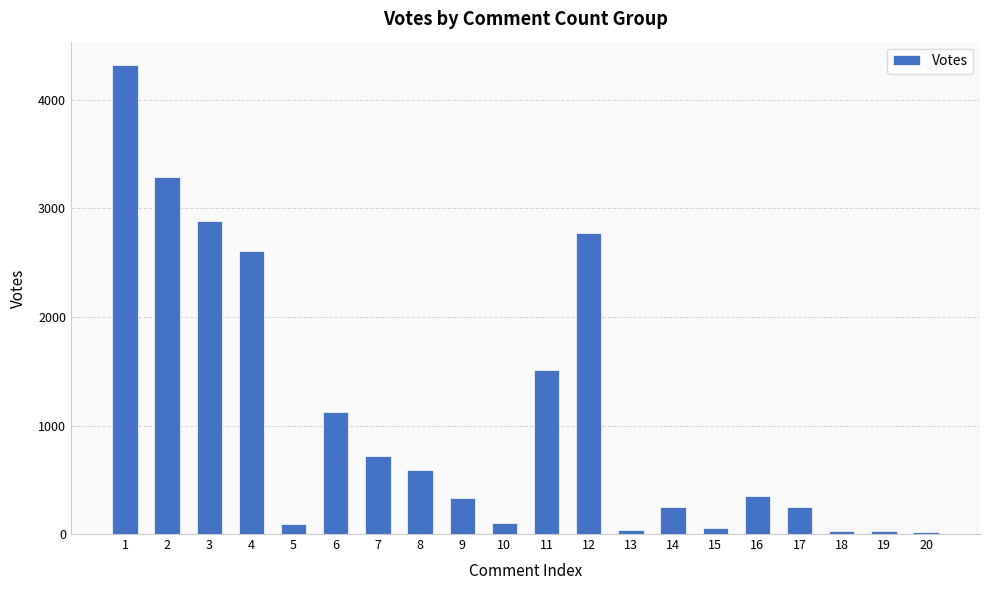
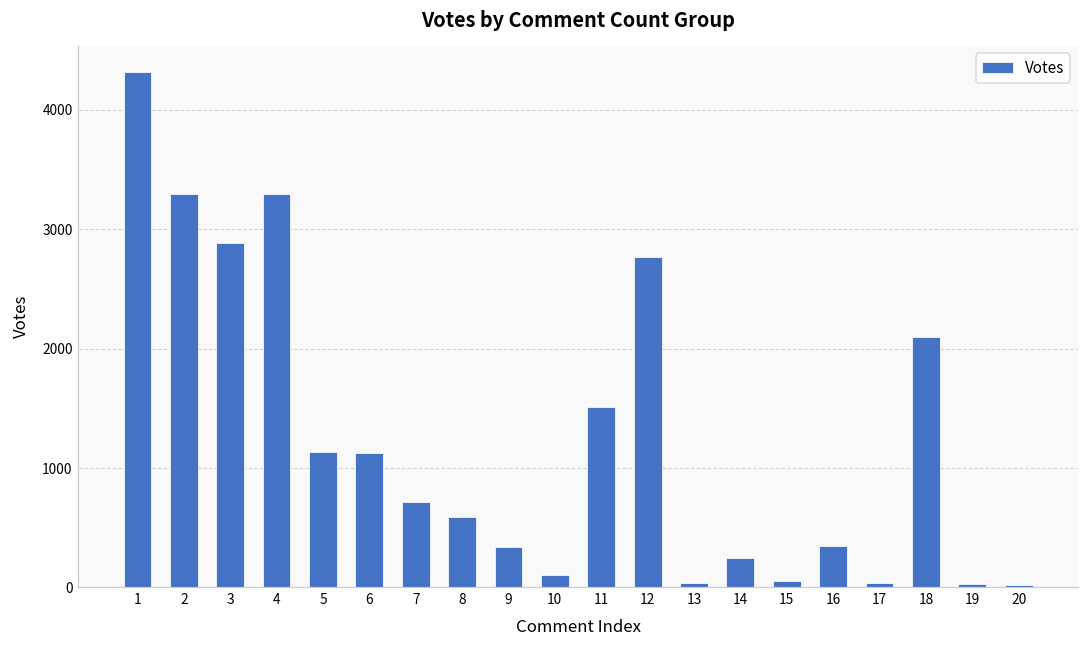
4: 2610 -> 3300
5: 90 -> 1130
17: 250 -> 30
18: 30 -> 2100
